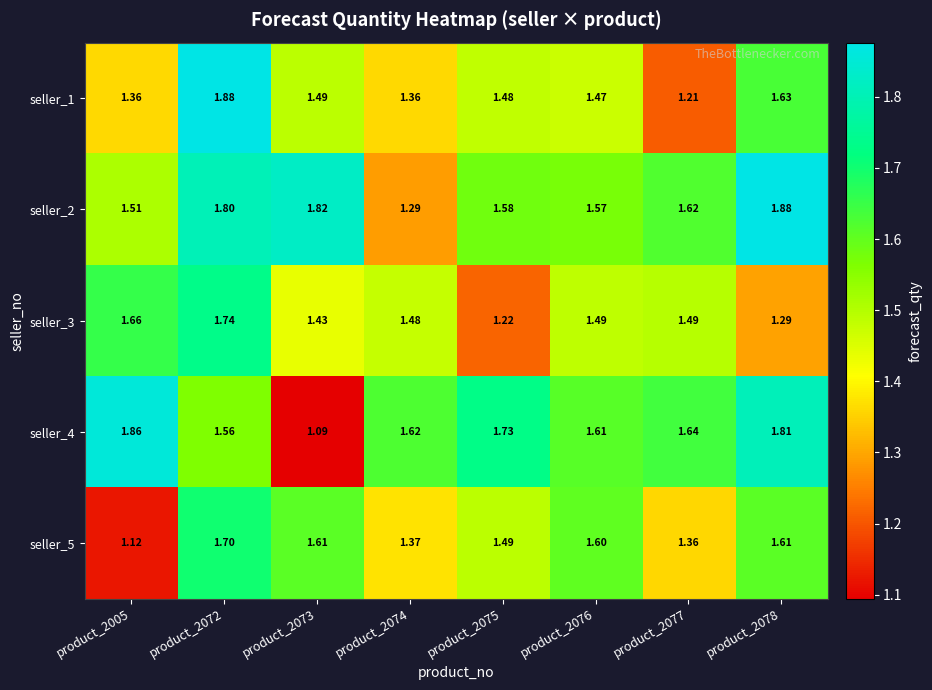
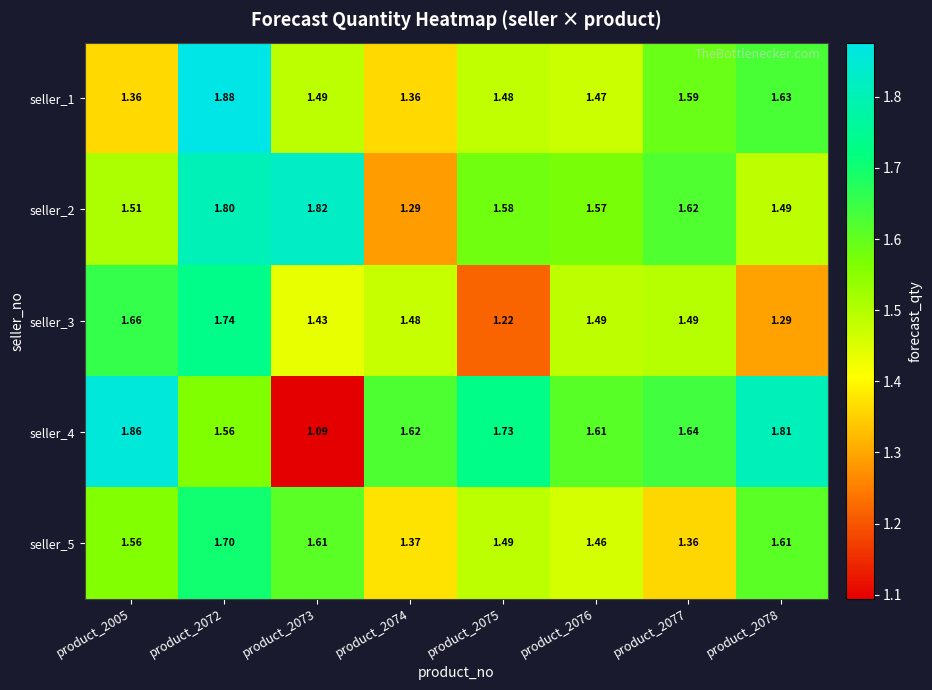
seller_1, product_2077: 1.21 -> 1.59
seller_2, product_2078: 1.88 -> 1.49
seller_5, product_2005: 1.12 -> 1.56
seller_5, product_2076: 1.60 -> 1.46
